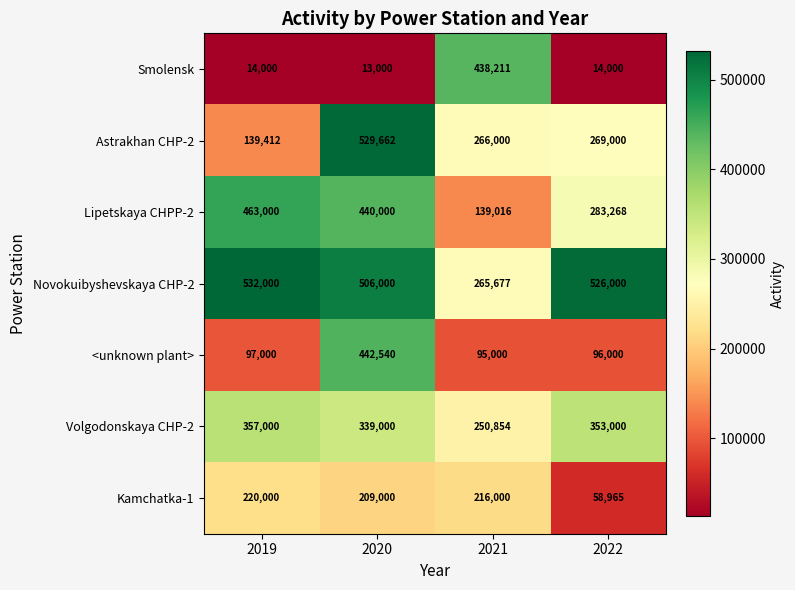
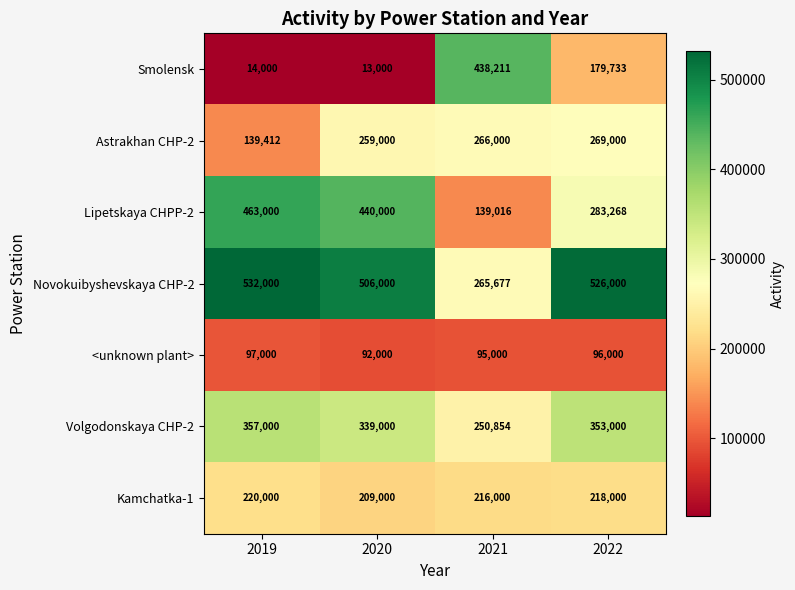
Smolensk, 2022: 14,000 -> 179,733
Astrakhan CHP-2, 2020: 529,662 -> 259,000
<unknown plant>, 2020: 442,540 -> 92,000
Kamchatka-1, 2022: 58,965 -> 218,000
